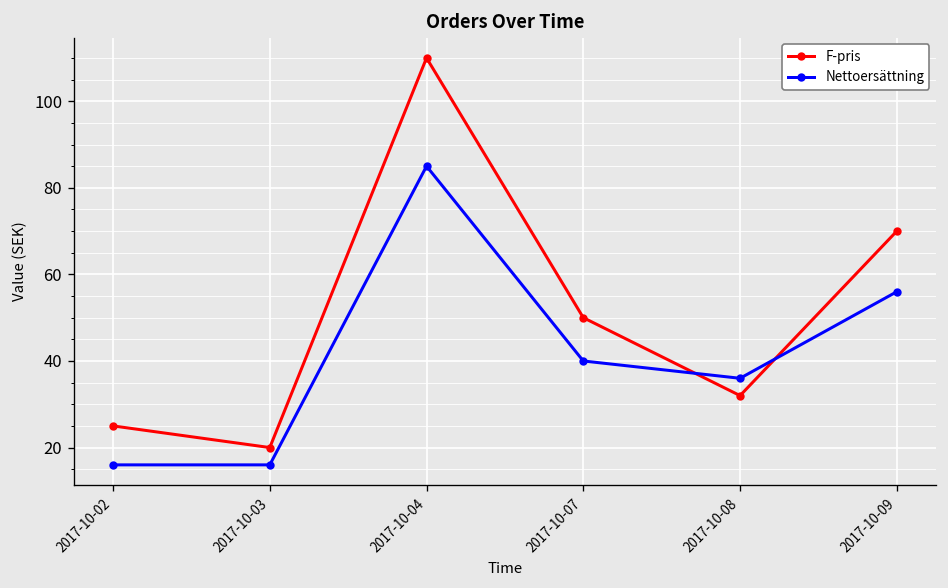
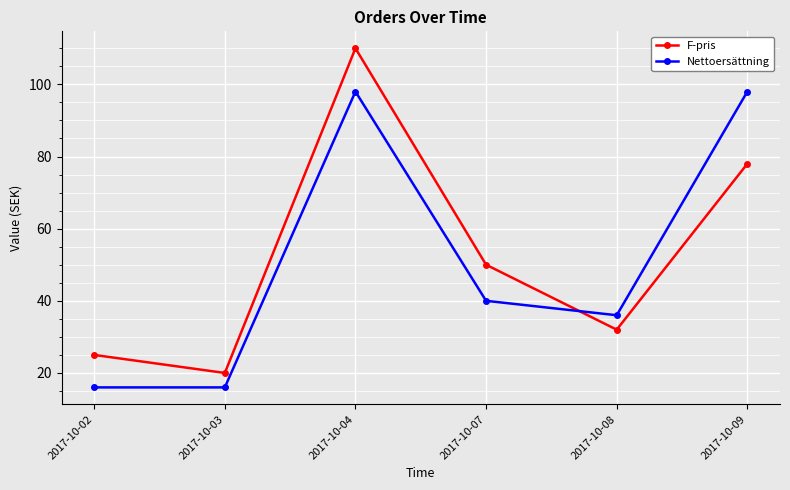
Nettoersättning, 2017-10-04: 85 -> 98
F-pris, 2017-10-09: 70 -> 78
Nettoersättning, 2017-10-09: 56 -> 98
